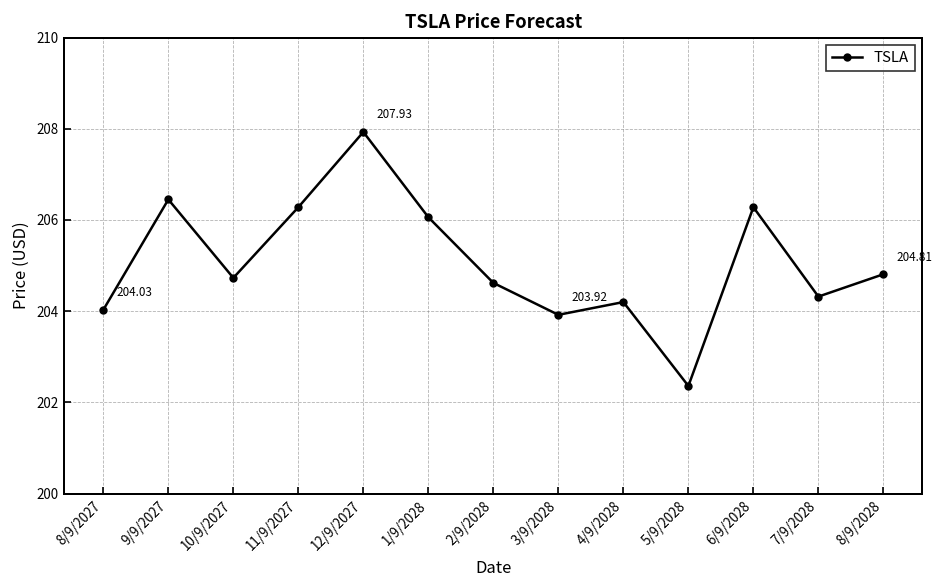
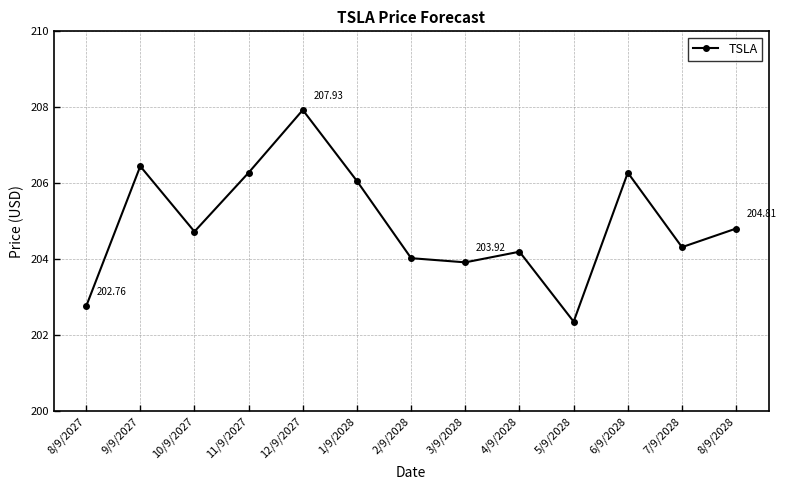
8/9/2027: 204.03 -> 202.76
2/9/2028: 204.6 -> 204.0
